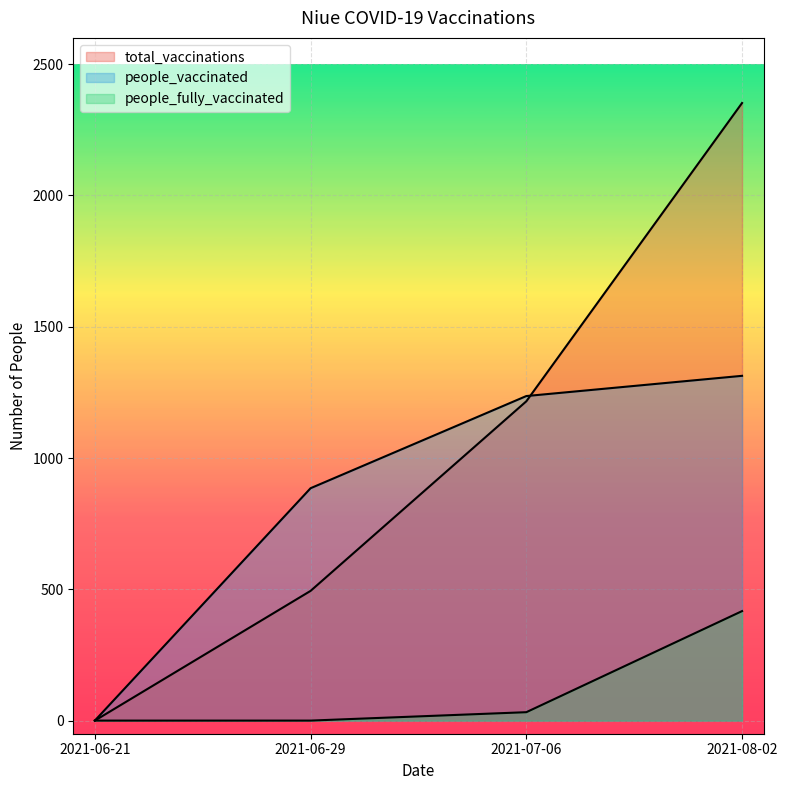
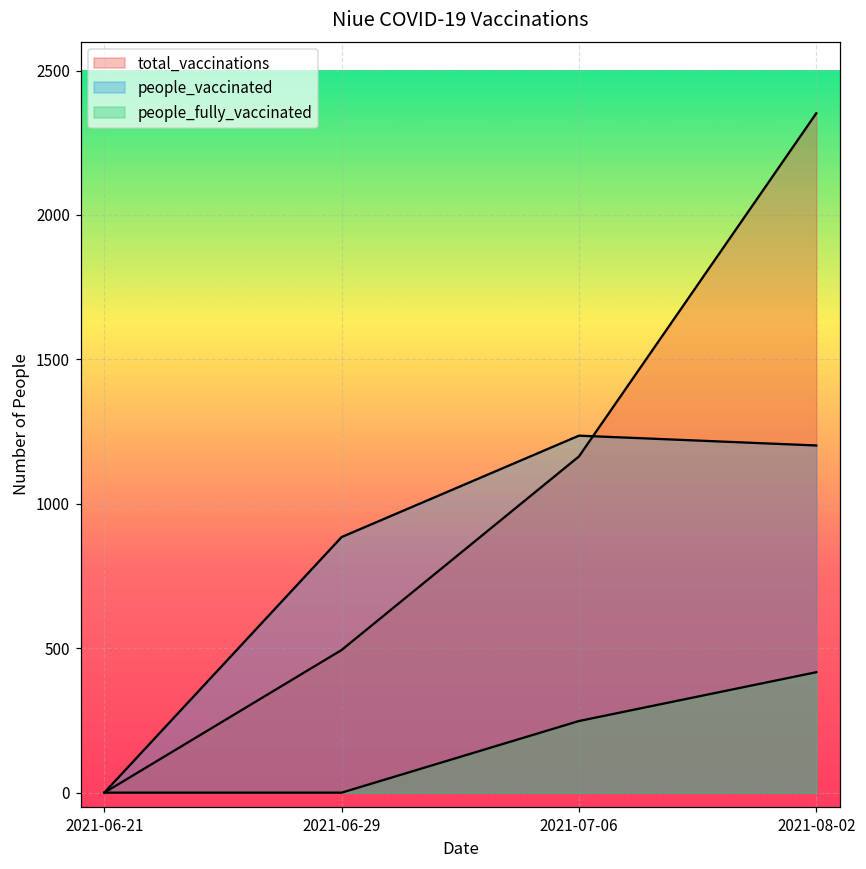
total_vaccinations, 2021-07-06: 1220 -> 1160
people_fully_vaccinated, 2021-07-06: 30 -> 250
people_vaccinated, 2021-08-02: 1310 -> 1200
